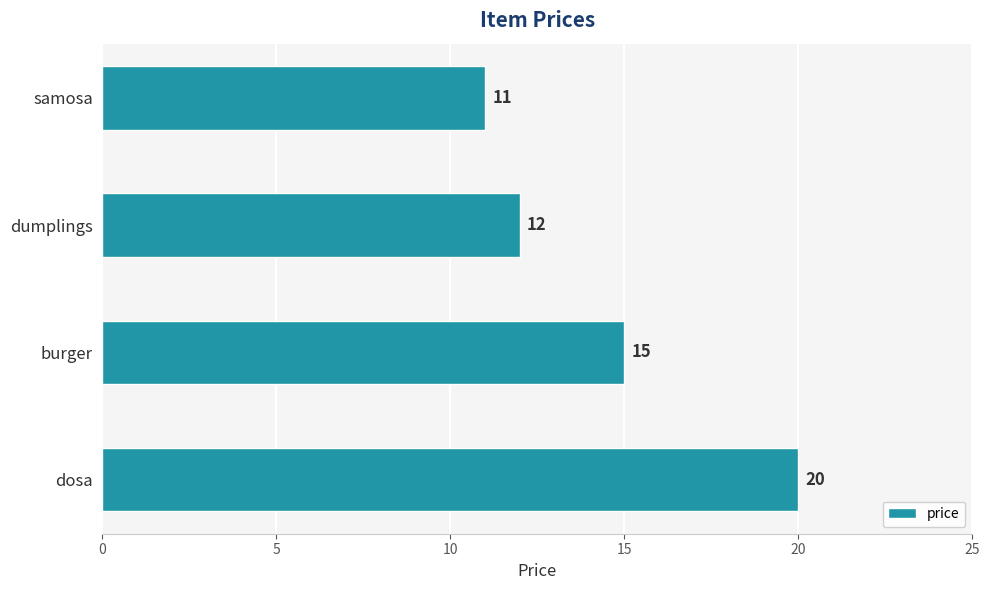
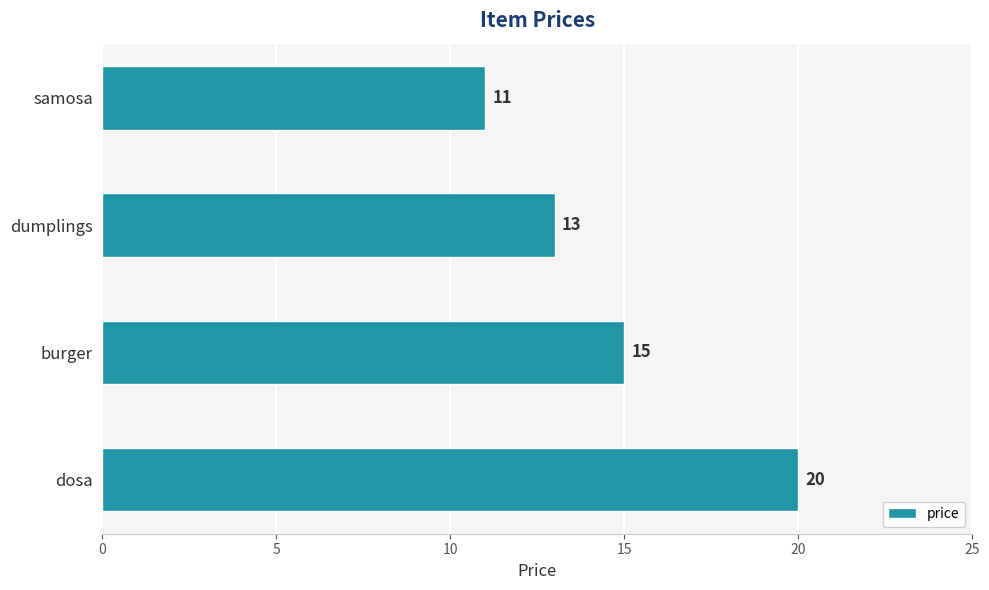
dumplings: 12 -> 13
